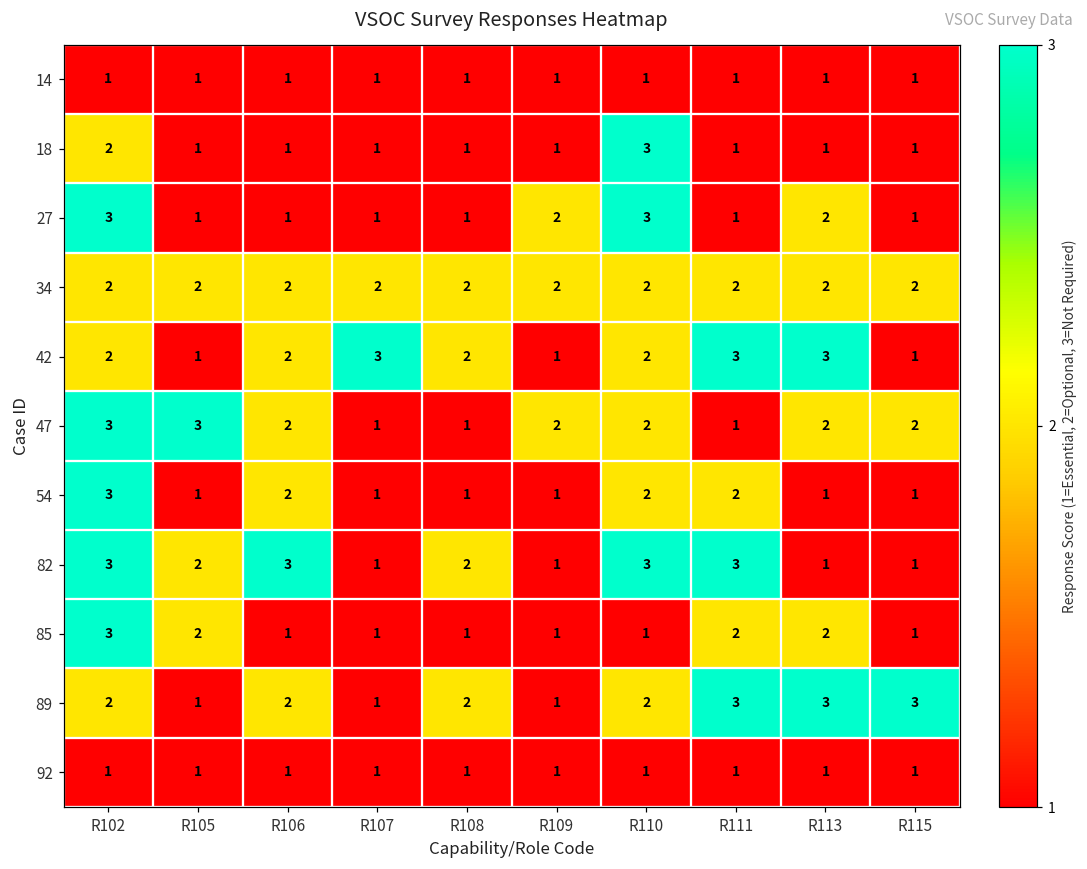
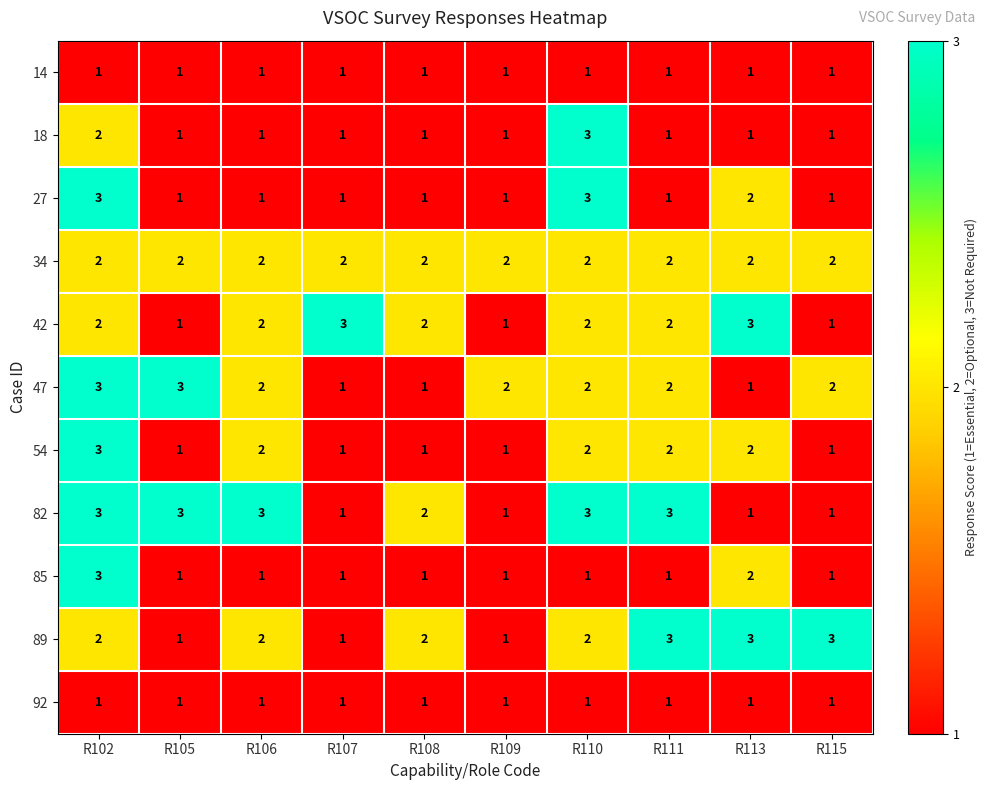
27, R109: 2 -> 1
42, R111: 3 -> 2
47, R111: 1 -> 2
47, R113: 2 -> 1
54, R113: 1 -> 2
82, R105: 2 -> 3
85, R105: 2 -> 1
85, R111: 2 -> 1
